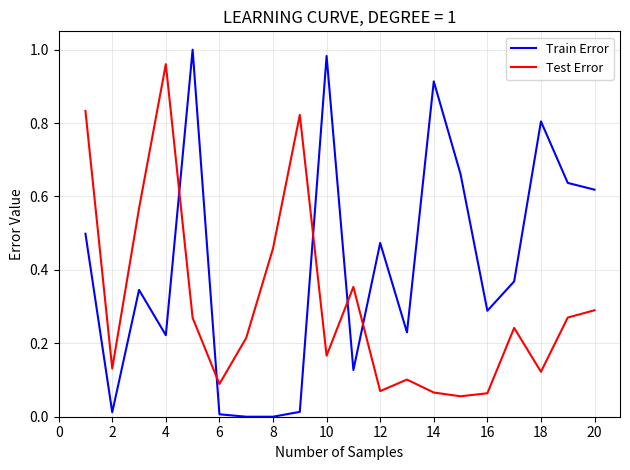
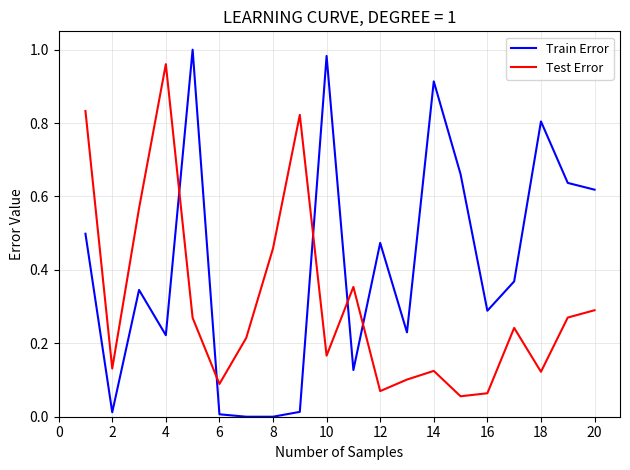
Test Error, 14: 0.07 -> 0.12
